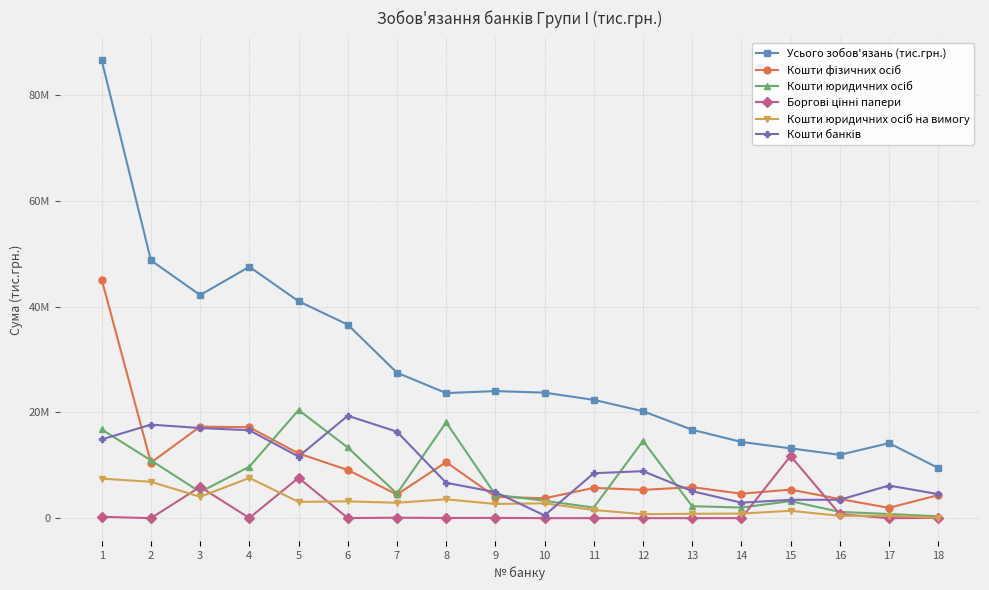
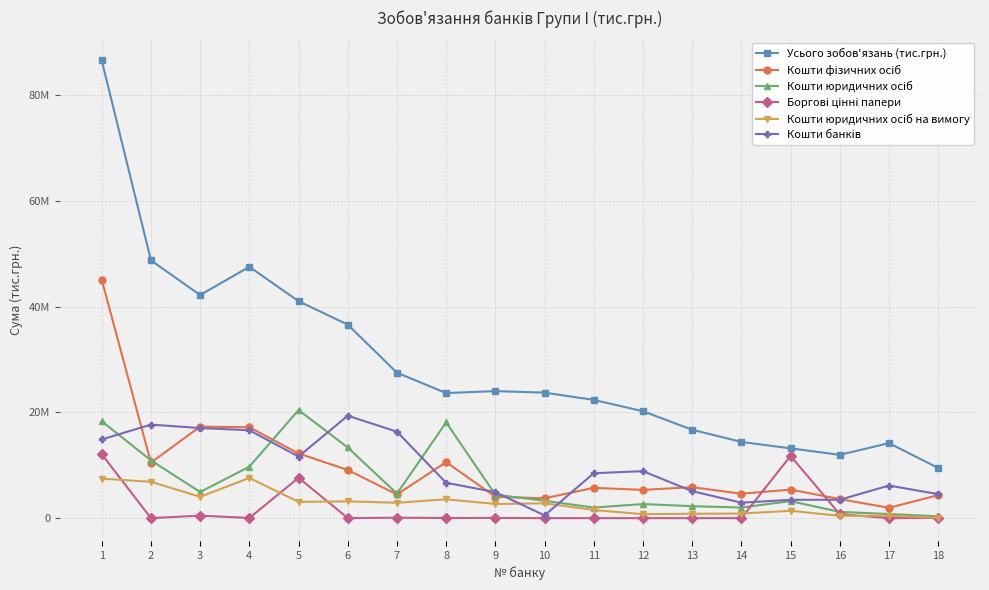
Кошти юридичних осіб, 1: 17000000 -> 18000000
Боргові цінні папери, 1: 0 -> 12000000
Боргові цінні папери, 3: 6000000 -> 0
Кошти юридичних осіб, 12: 15000000 -> 3000000
